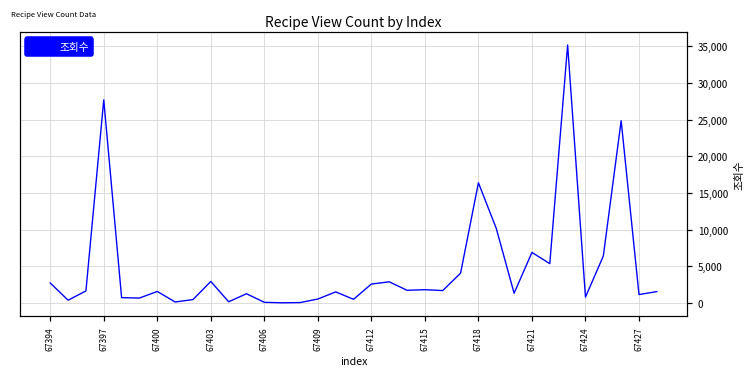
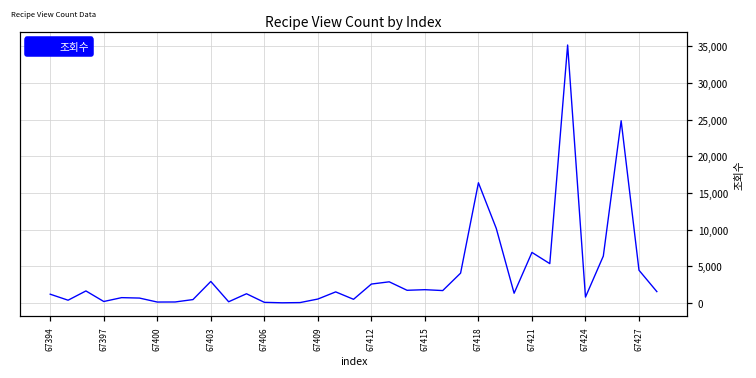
67394: 3,000 -> 1,000
67397: 28,000 -> 0
67400: 2,000 -> 0
67427: 1,000 -> 4,000
